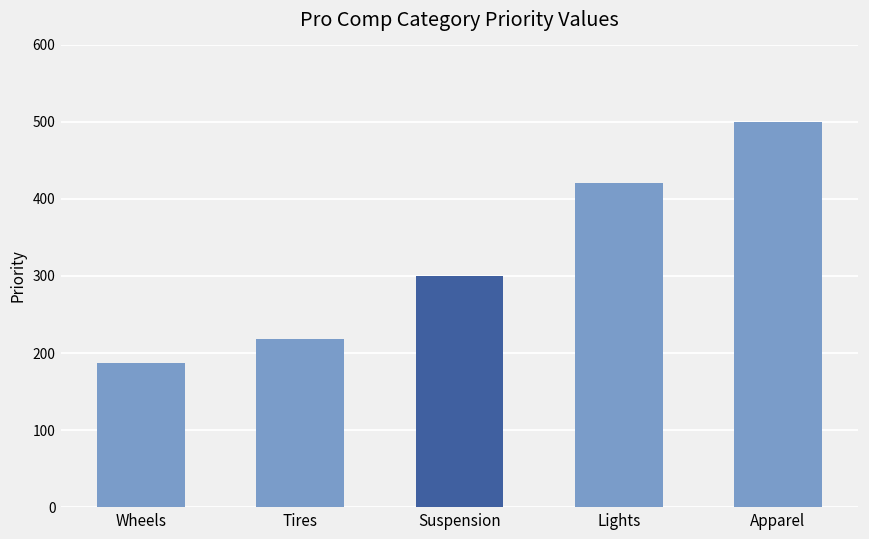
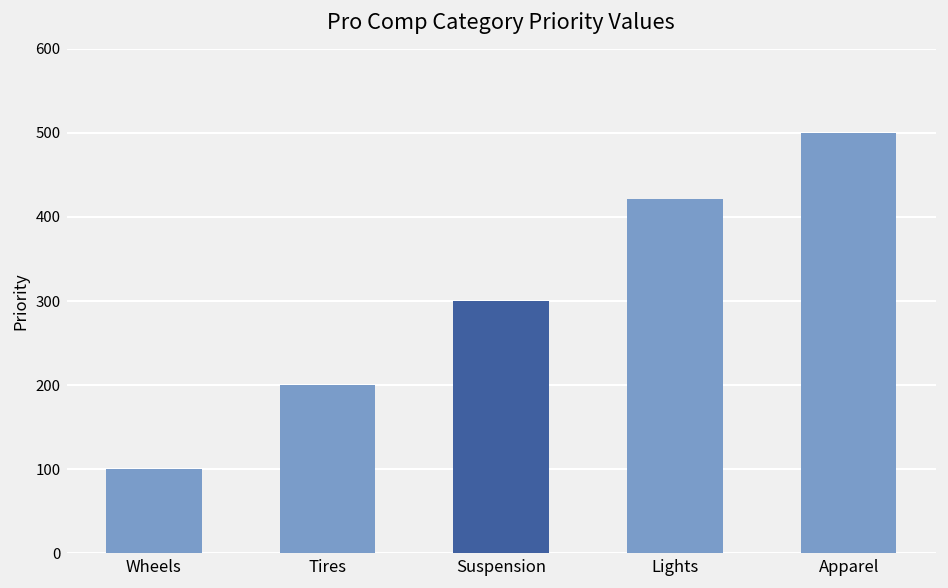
Wheels: 190 -> 100
Tires: 220 -> 200
